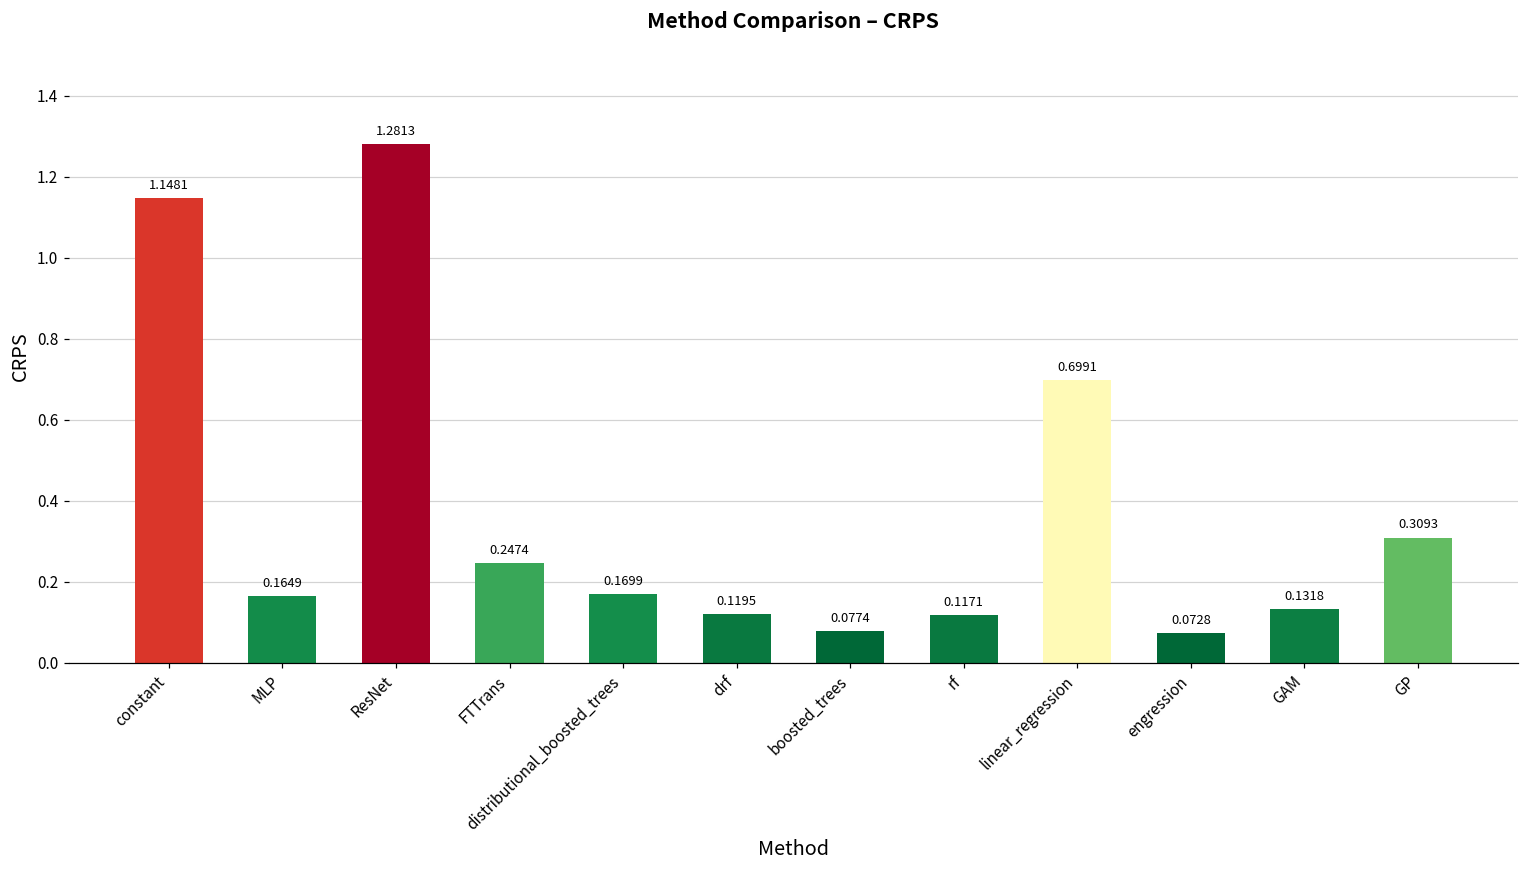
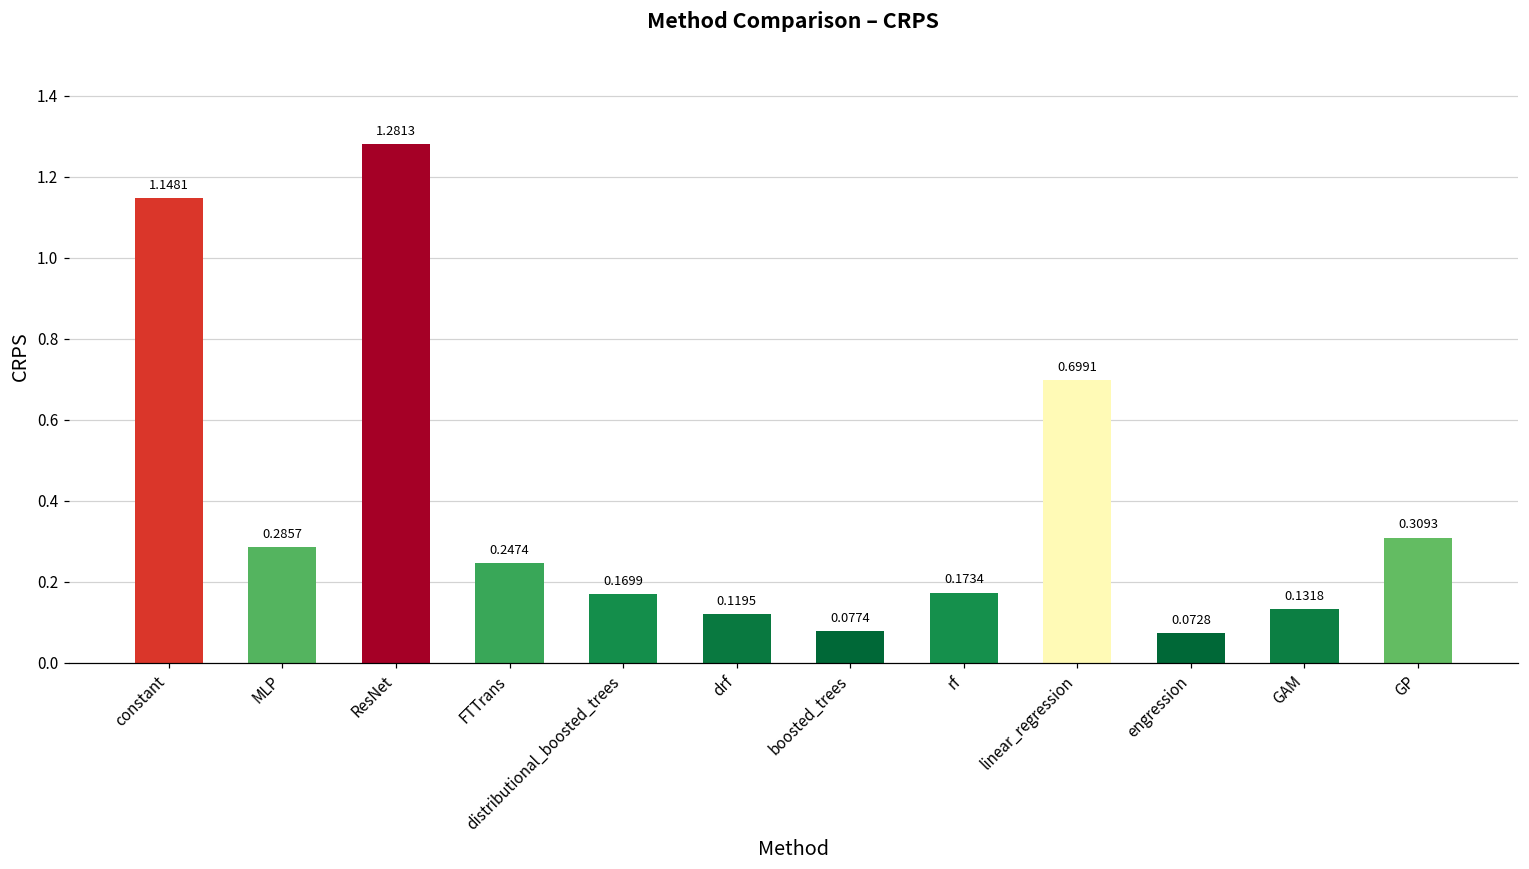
MLP: 0.1649 -> 0.2857
rf: 0.1171 -> 0.1734
